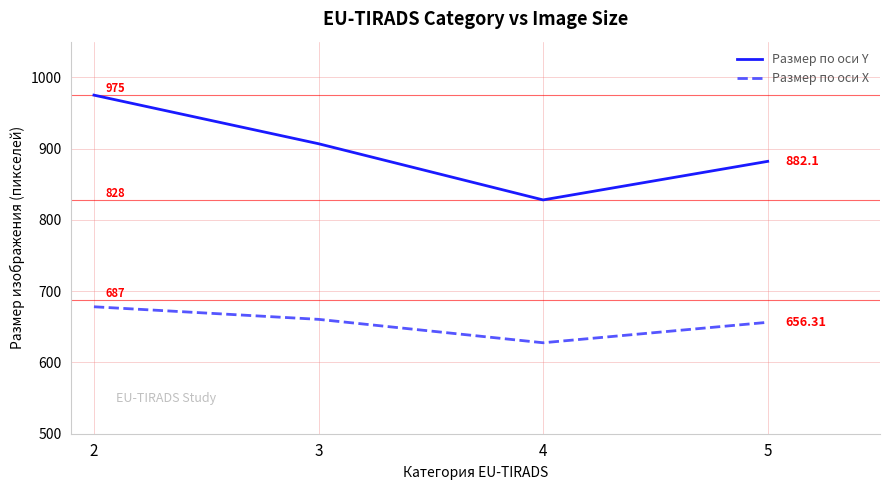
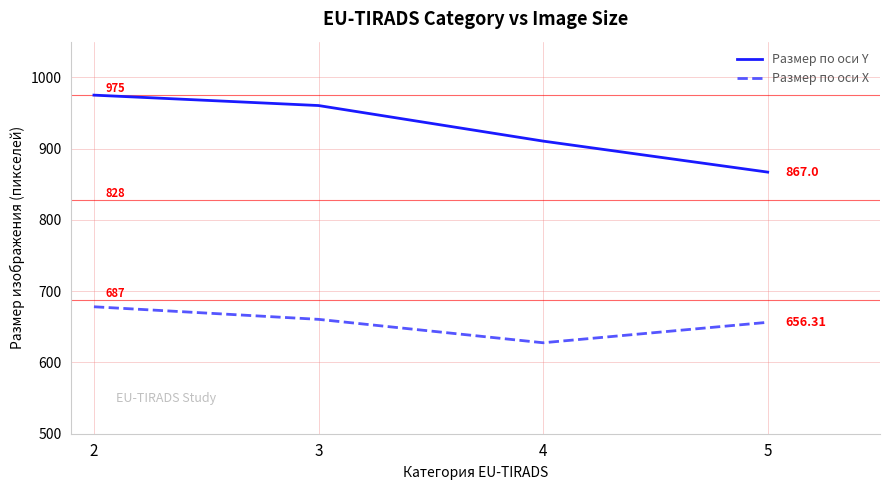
Размер по оси Y, 3: 910 -> 960
Размер по оси Y, 4: 830 -> 910
Размер по оси Y, 5: 882.1 -> 867.0
